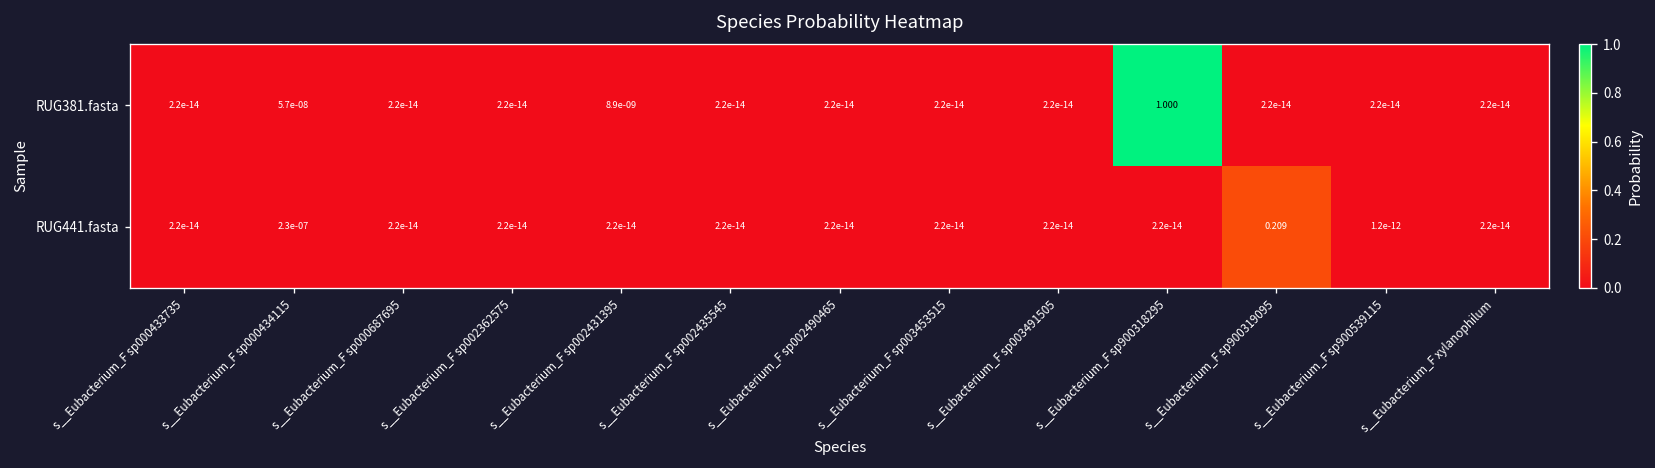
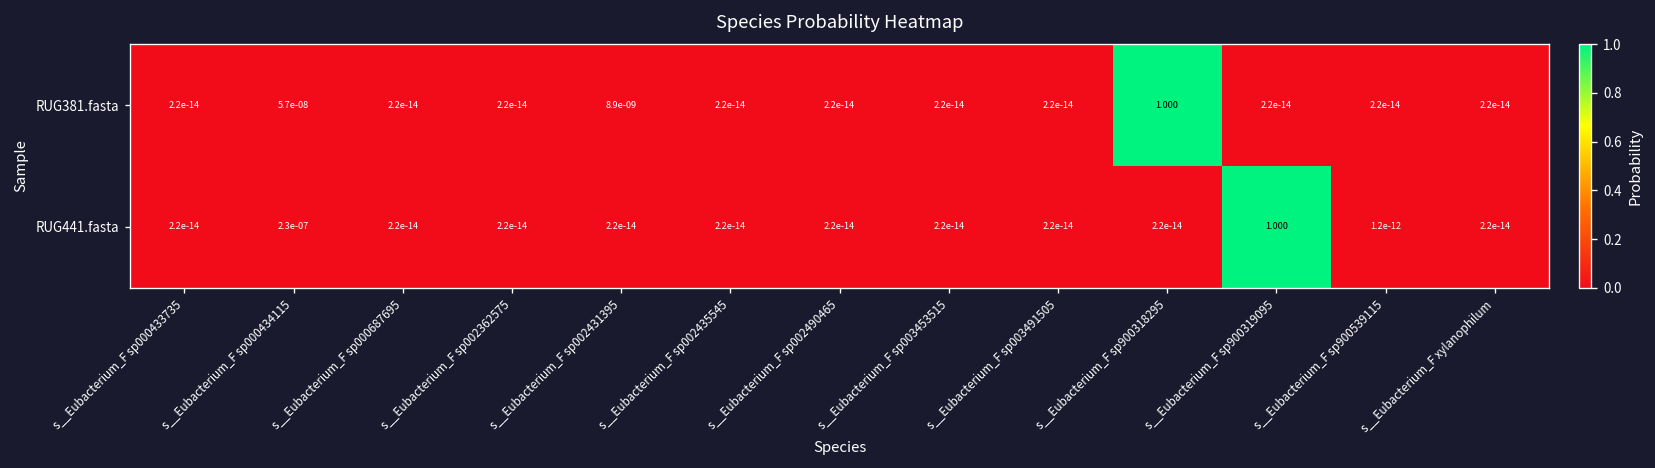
RUG441.fasta, s__Eubacterium_F sp900319095: 0.209 -> 1.000
